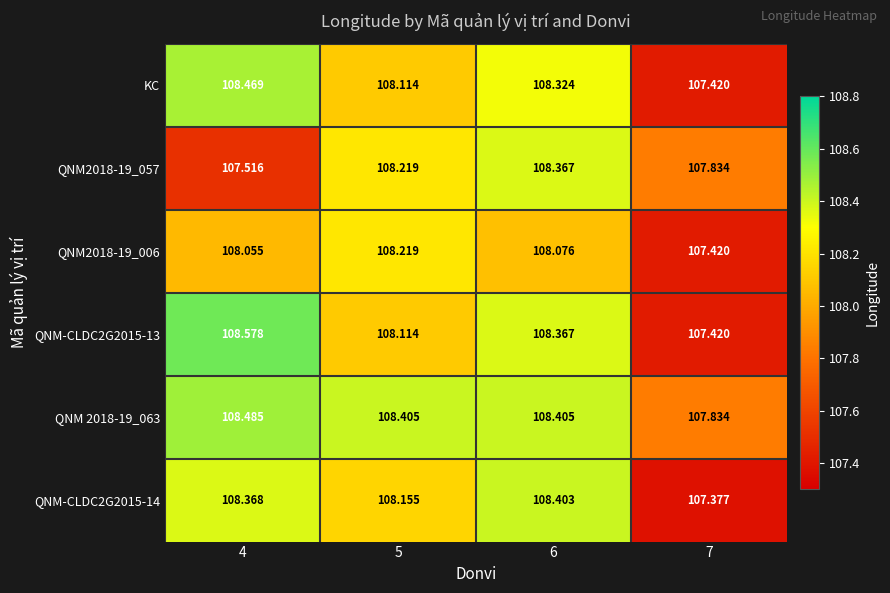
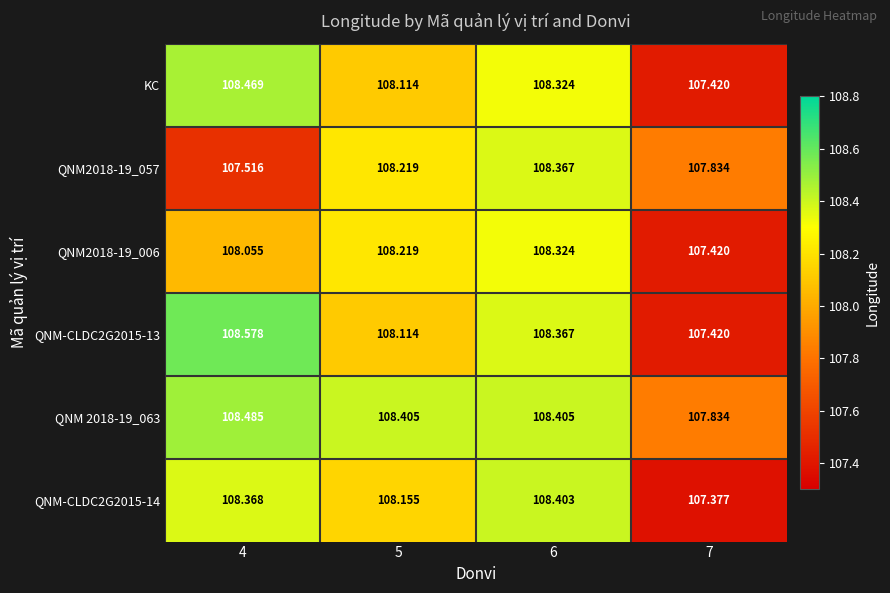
QNM2018-19_006, 6: 108.076 -> 108.324
